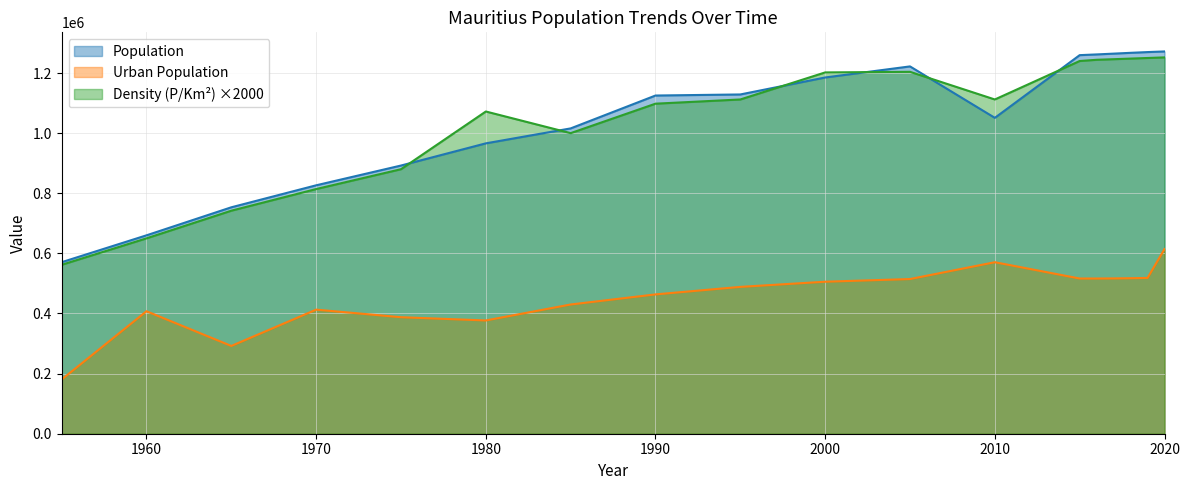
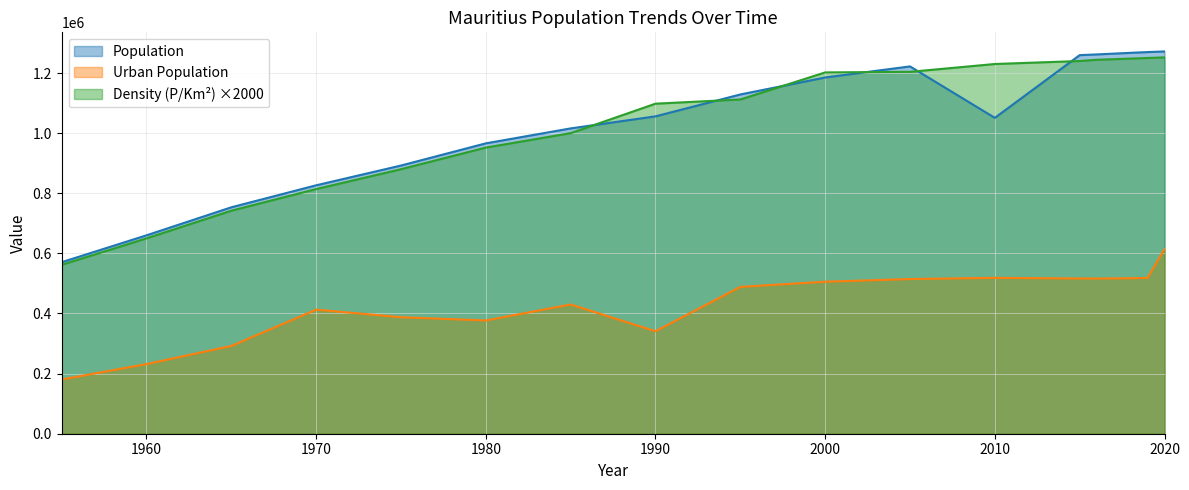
Urban Population, 1960: 410000 -> 230000
Density (P/Km²) ×2000, 1980: 1070000 -> 950000
Population, 1990: 1130000 -> 1060000
Urban Population, 1990: 460000 -> 340000
Urban Population, 2010: 570000 -> 520000
Density (P/Km²) ×2000, 2010: 1110000 -> 1230000
